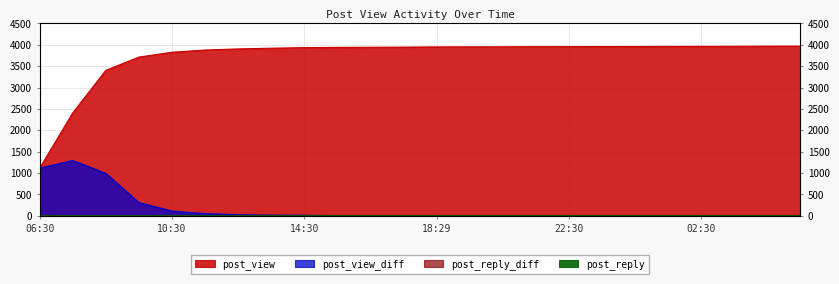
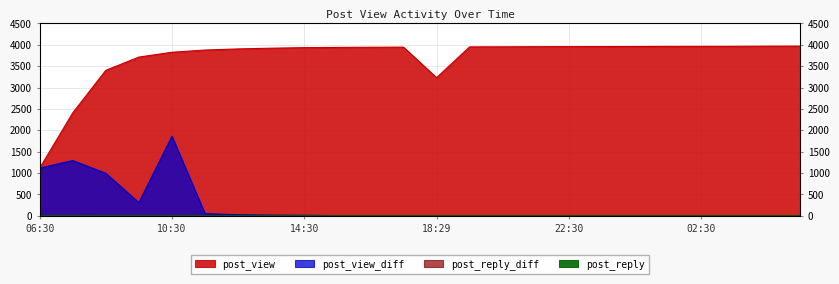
post_view_diff, 10:30: 100 -> 1900
post_view, 18:29: 4000 -> 3200
